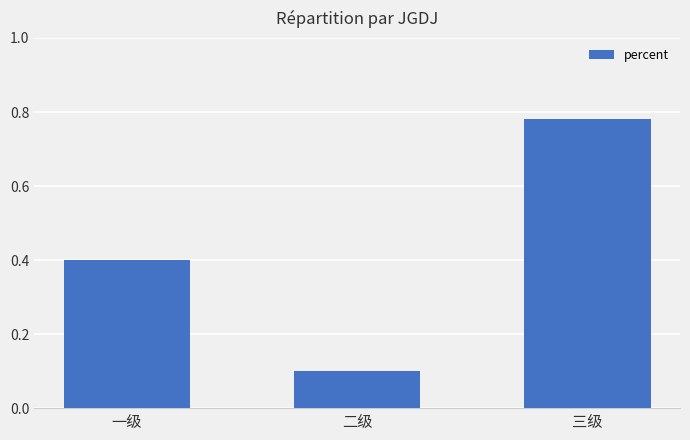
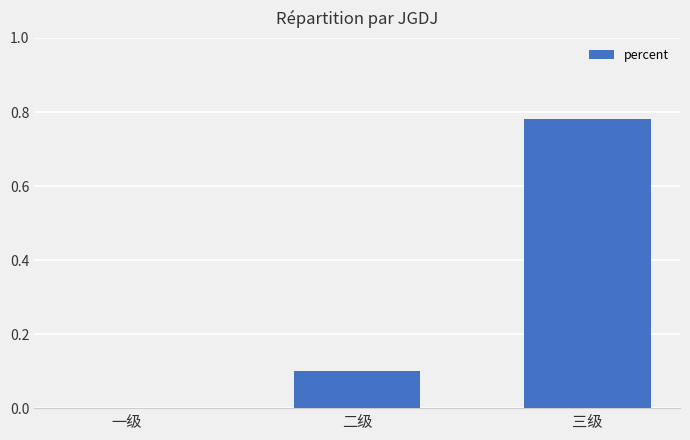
一级: 0.4 -> 0.0
